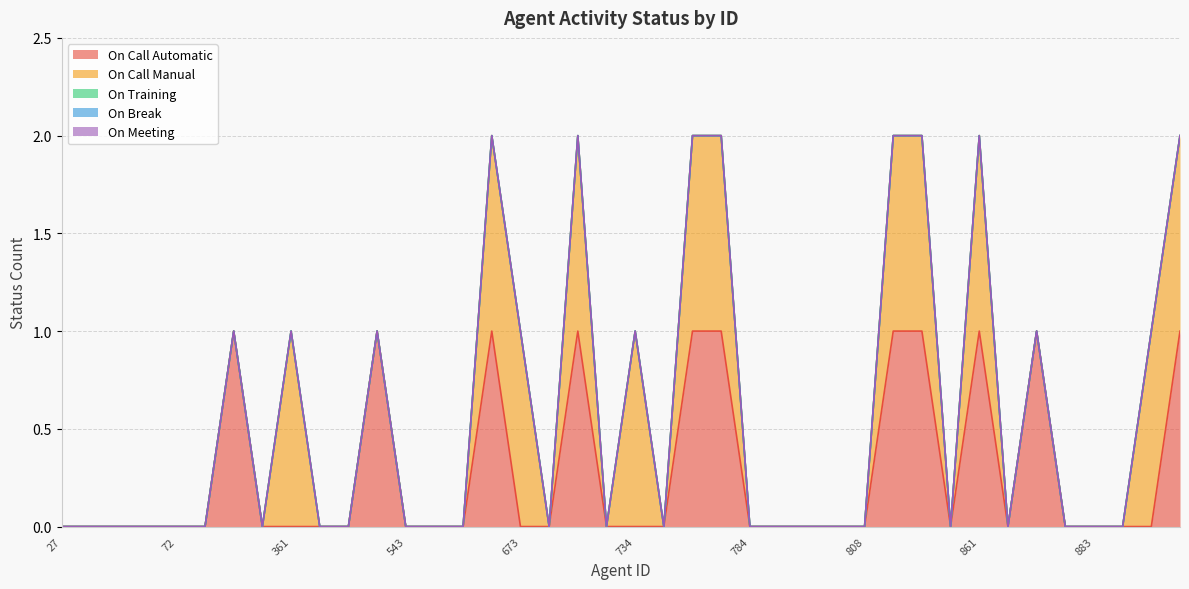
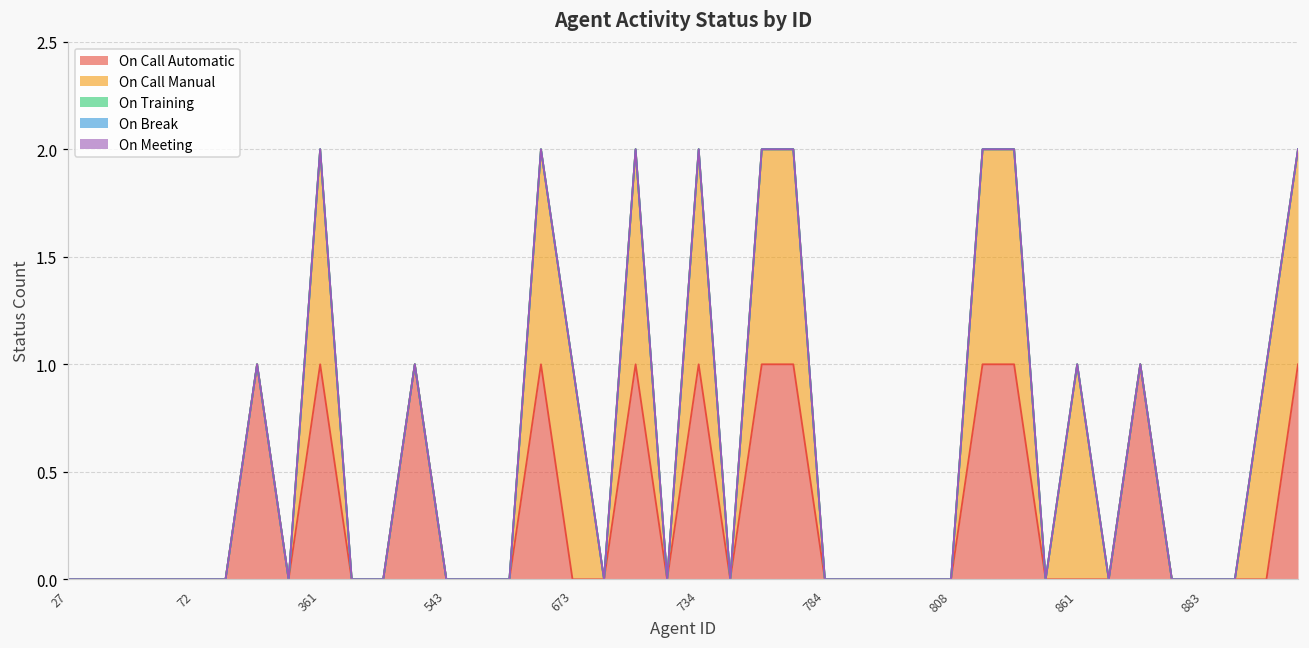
On Call Automatic, 361: 0 -> 1
On Call Automatic, 734: 0 -> 1
On Call Automatic, 861: 1 -> 0
